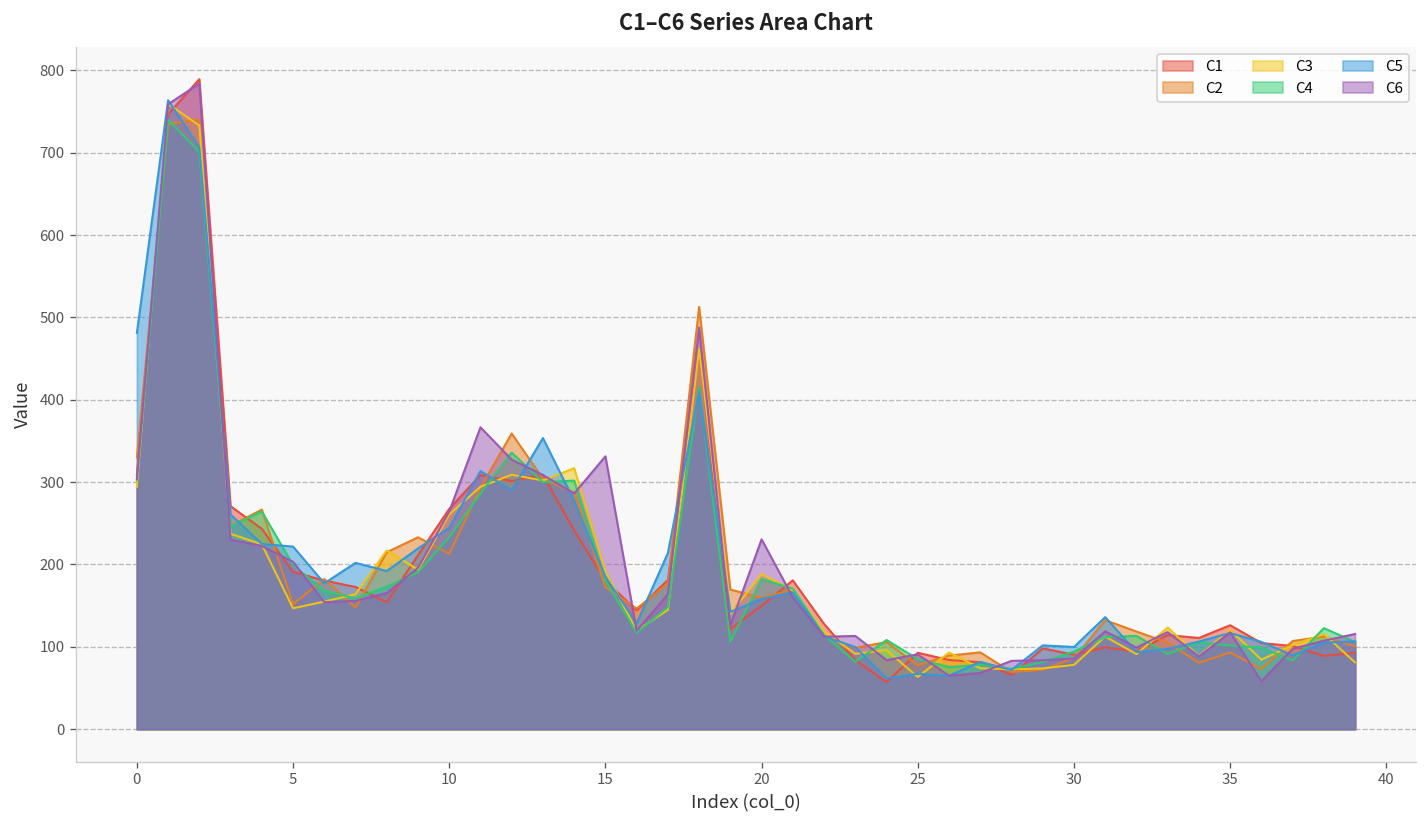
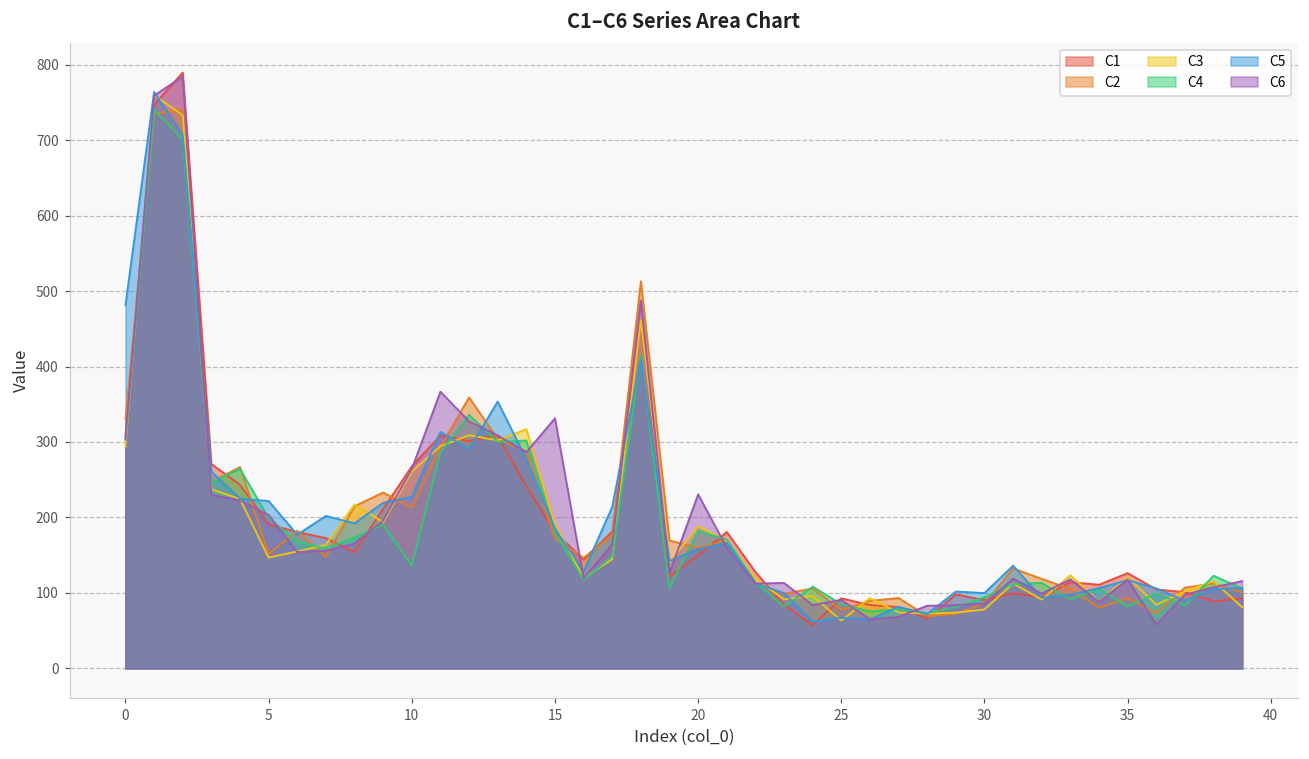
C4, 10: 230 -> 140
C5, 10: 240 -> 230
C4, 35: 100 -> 80
